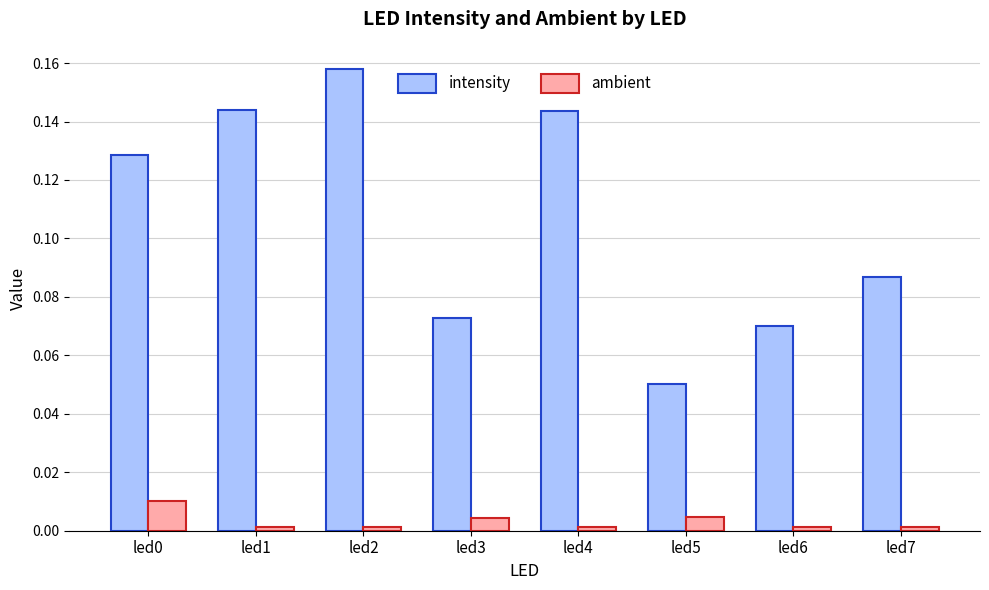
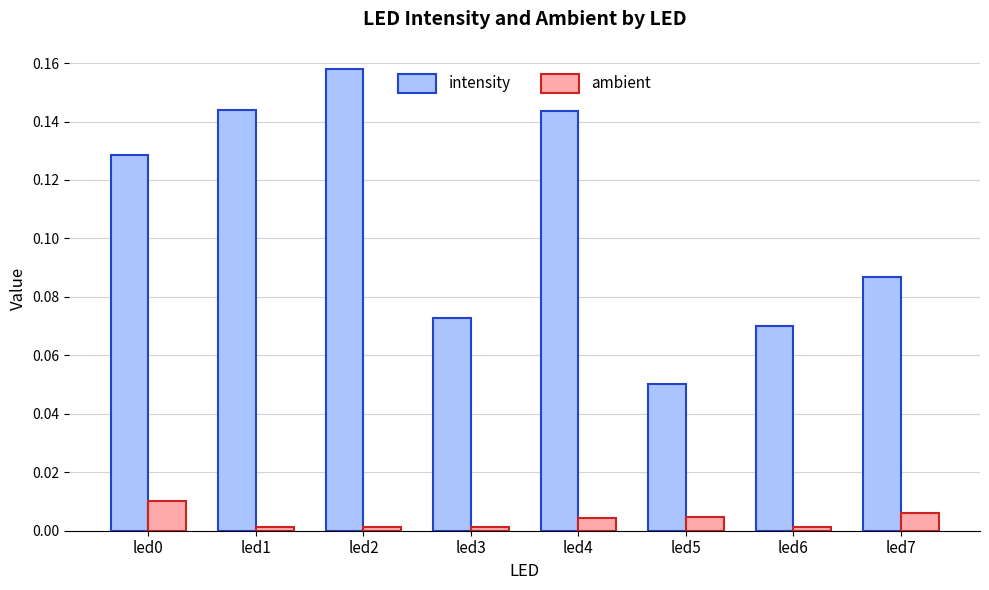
ambient, led3: 0.004 -> 0.001
ambient, led4: 0.001 -> 0.004
ambient, led7: 0.001 -> 0.006
